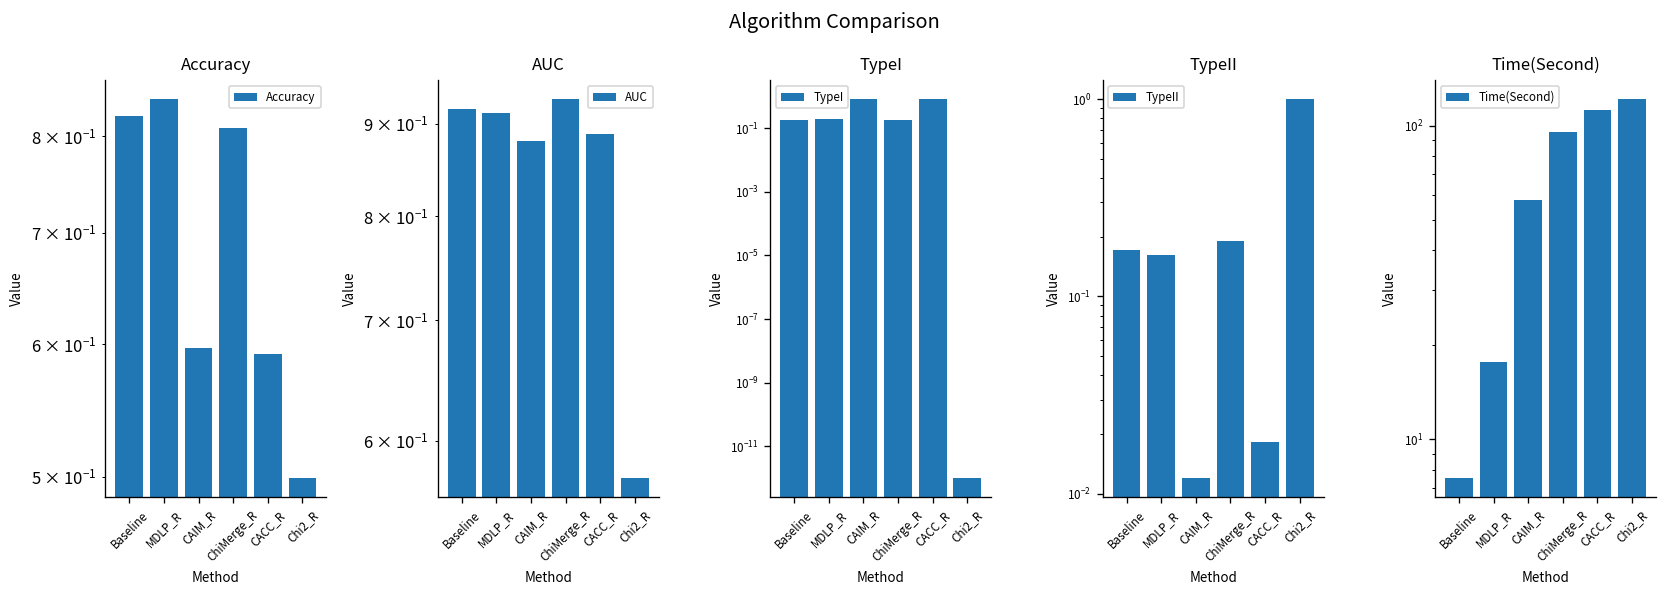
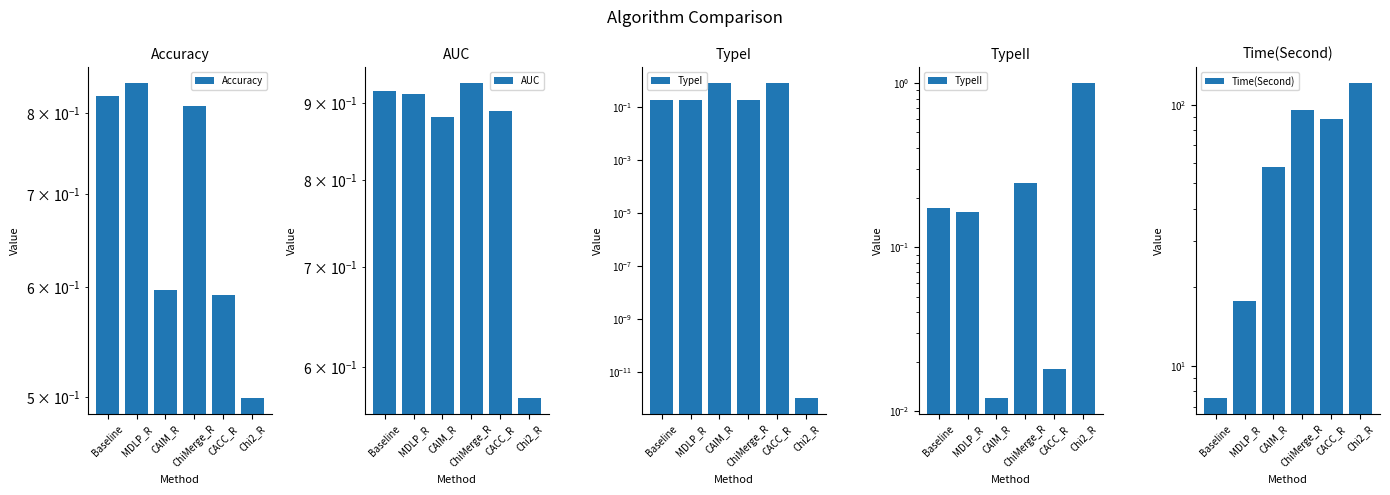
TypeII, ChiMerge_R: 0.19 -> 0.24
Time(Second), CACC_R: 112 -> 88
